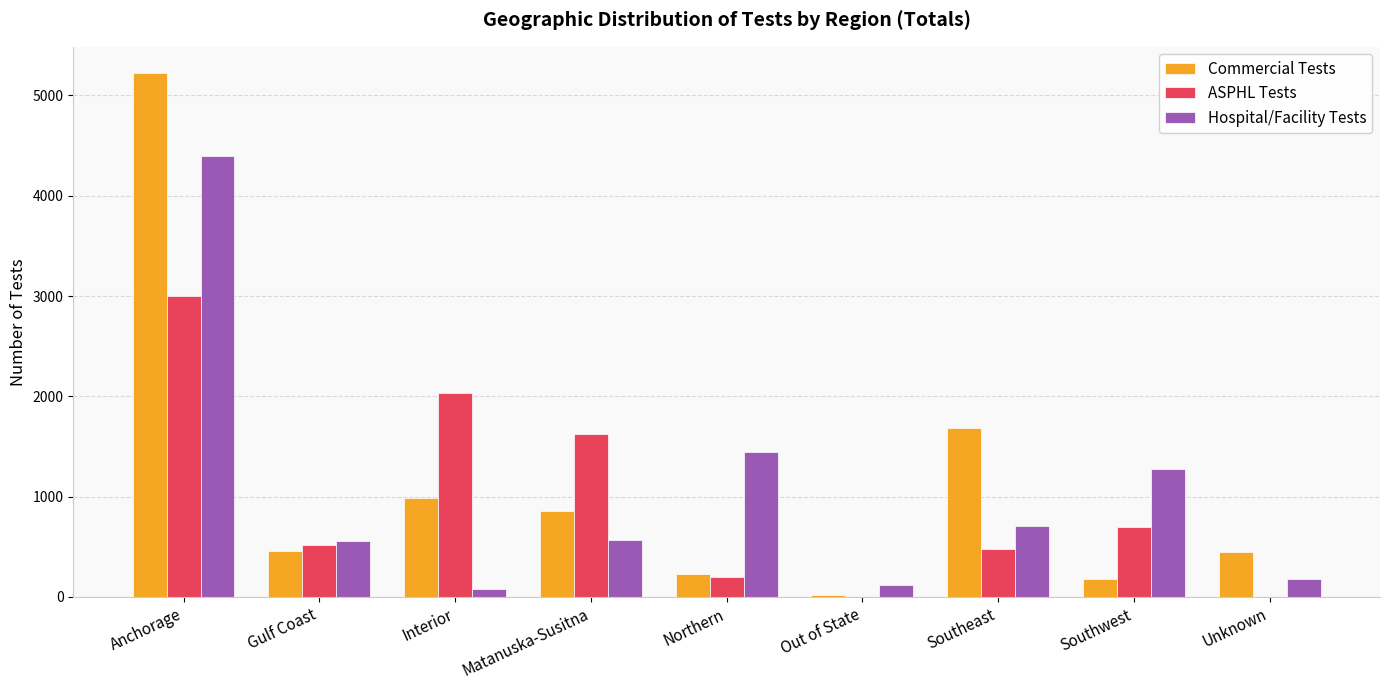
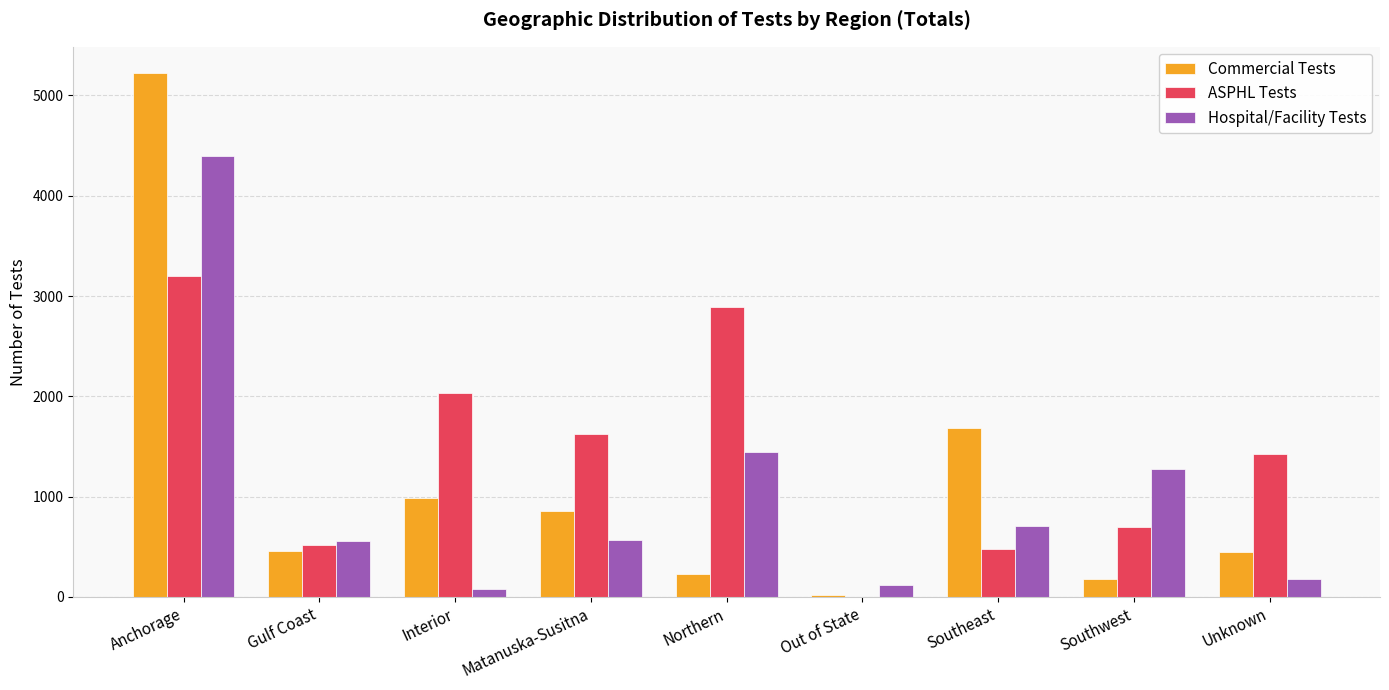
ASPHL Tests, Anchorage: 3000 -> 3200
ASPHL Tests, Northern: 200 -> 2890
ASPHL Tests, Unknown: 0 -> 1430
